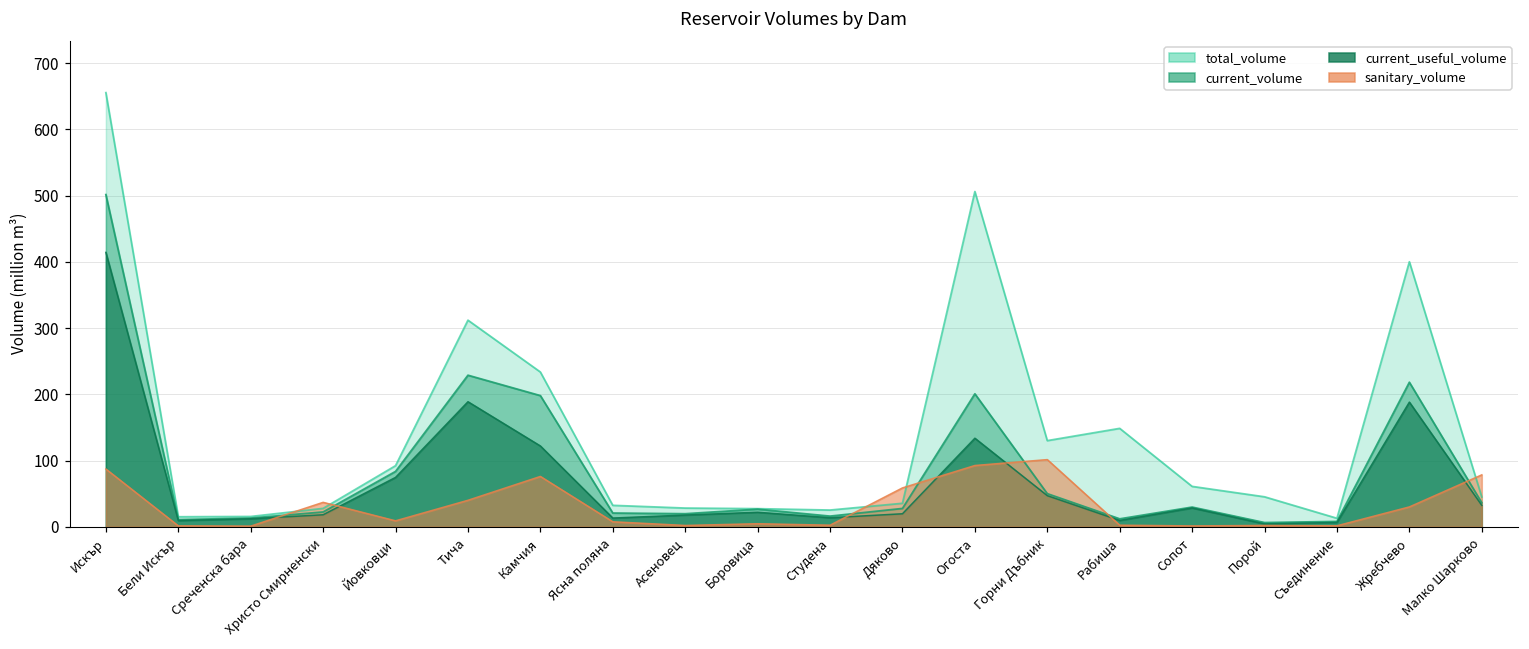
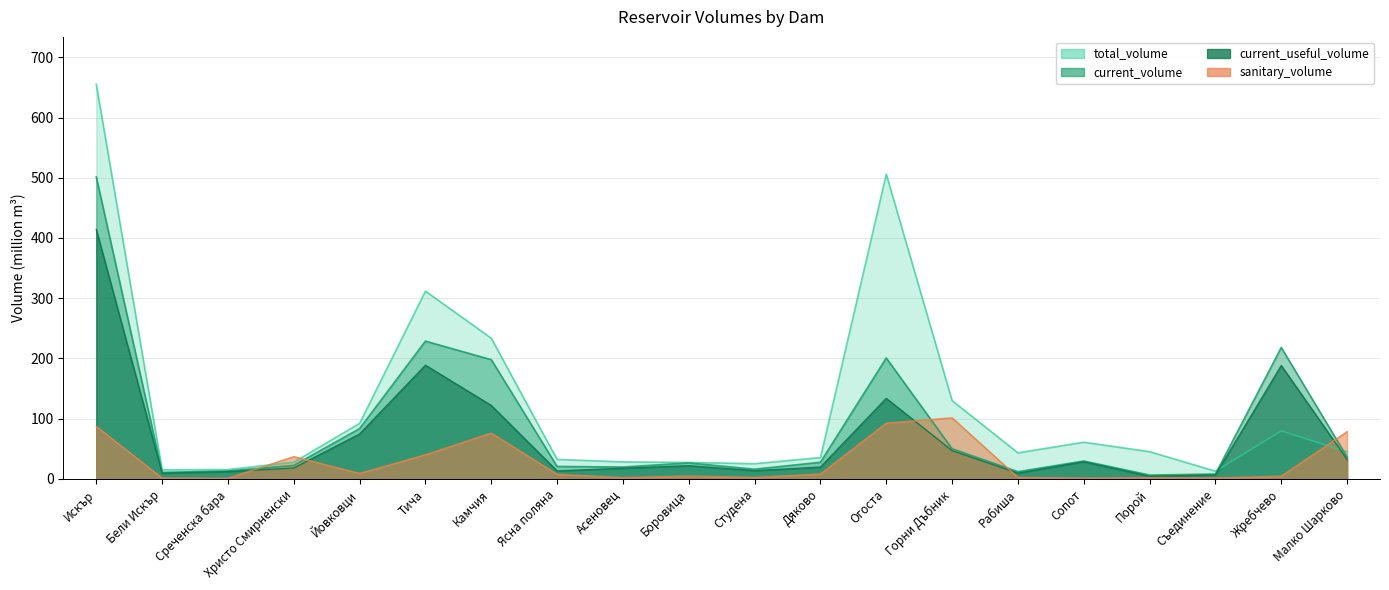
sanitary_volume, Дяково: 60 -> 10
total_volume, Рабиша: 150 -> 40
total_volume, Жребчево: 400 -> 80
sanitary_volume, Жребчево: 30 -> 0
